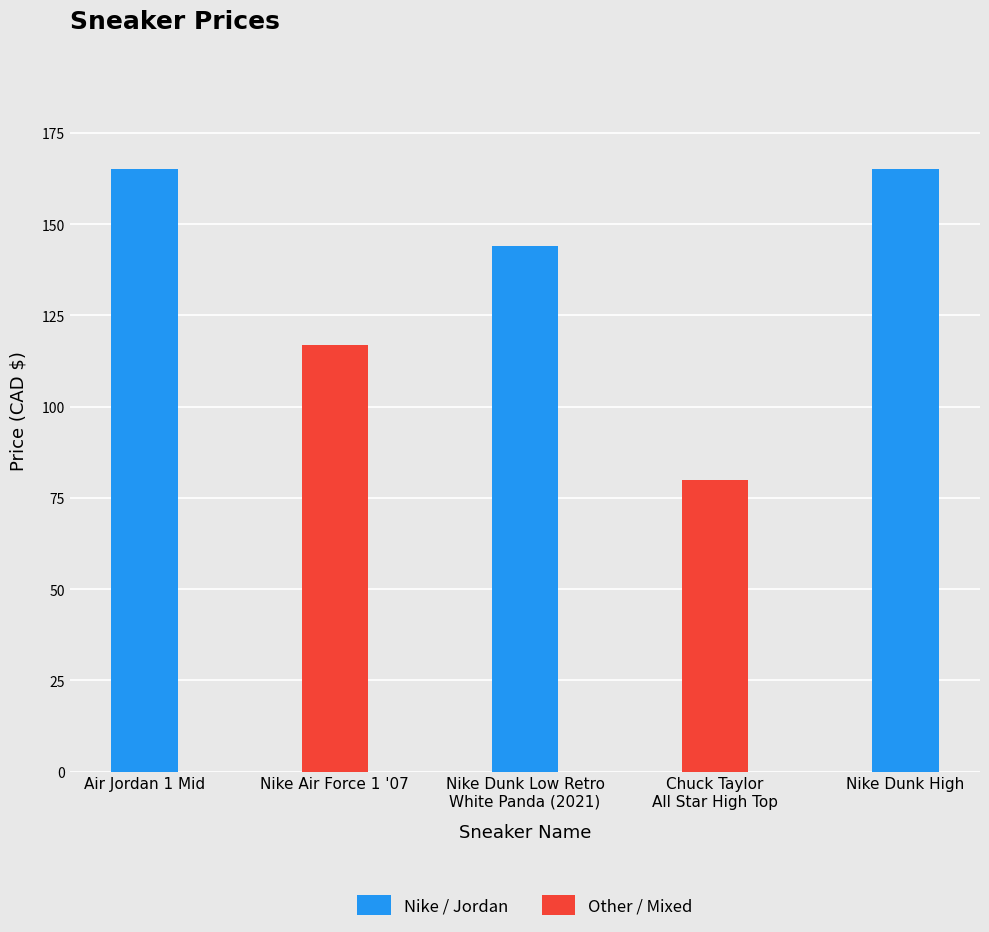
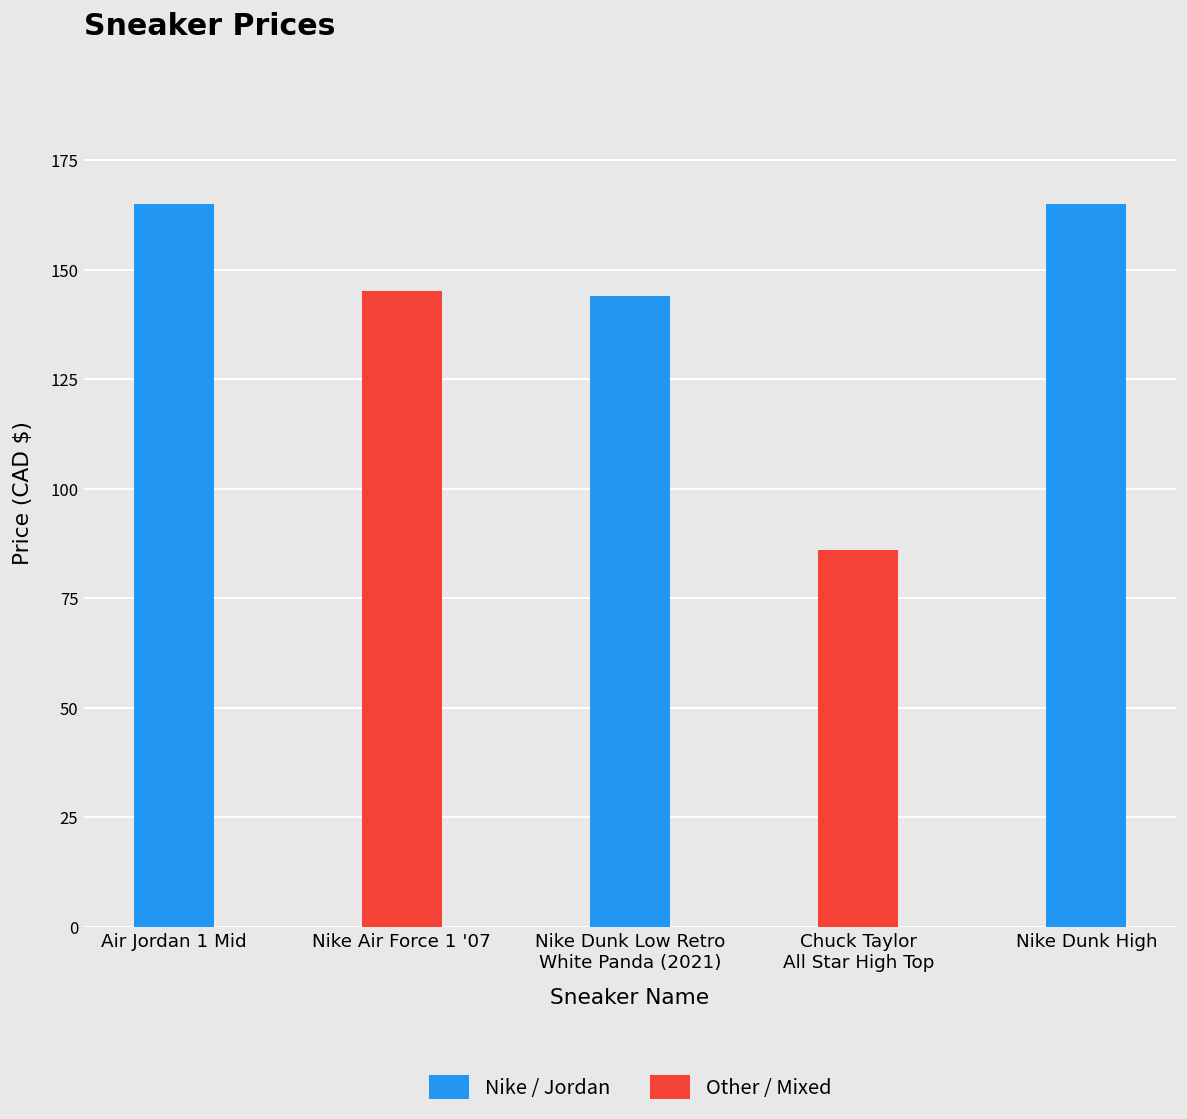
Nike Air Force 1 '07: 117 -> 145
Chuck Taylor All Star High Top: 80 -> 86
